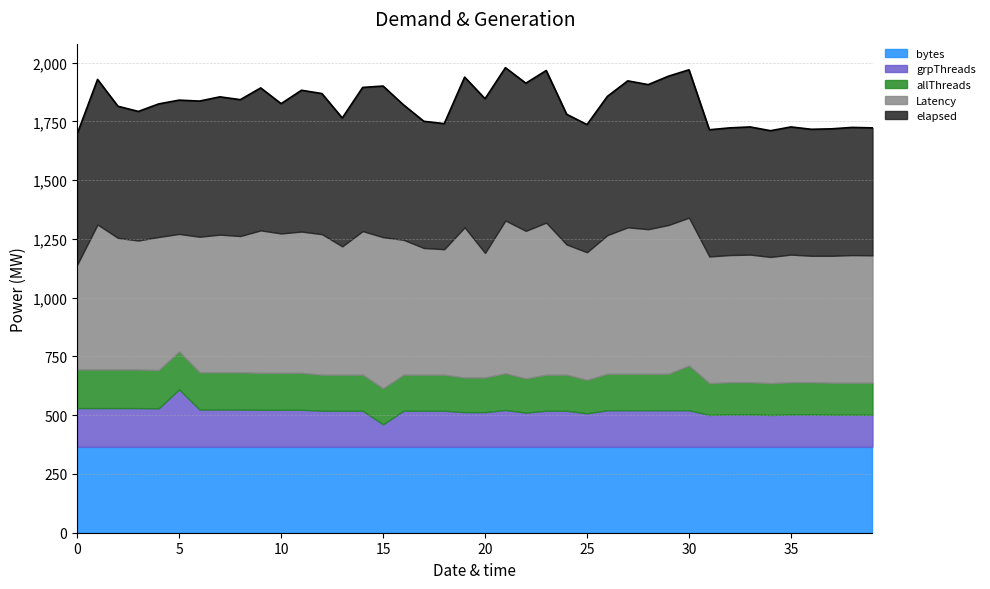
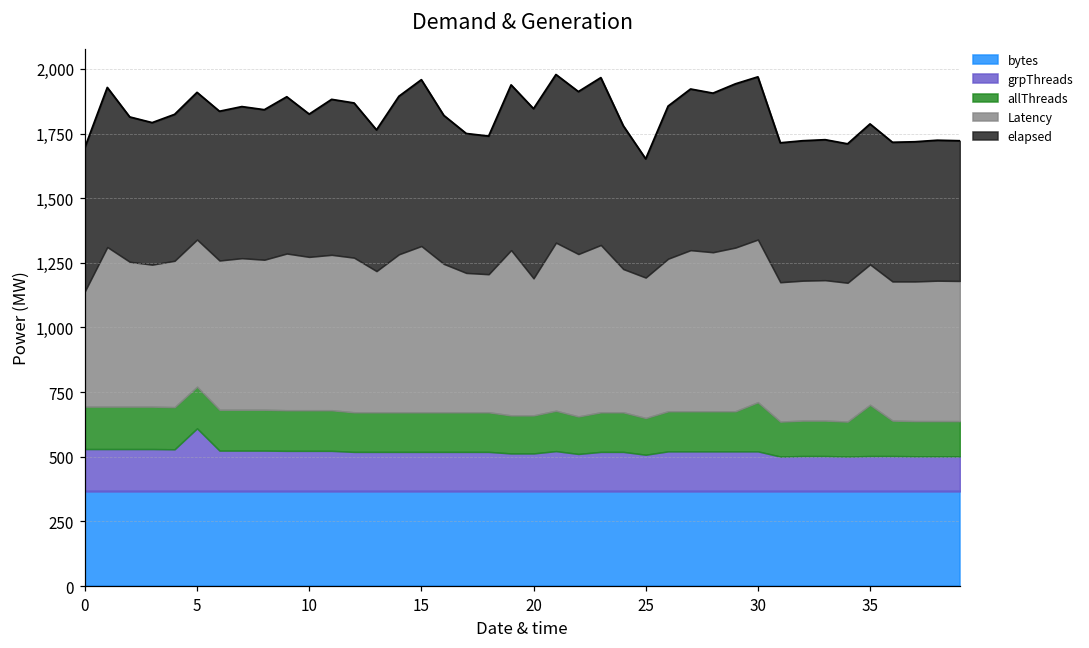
Latency, 5: 500 -> 570
grpThreads, 15: 100 -> 150
elapsed, 25: 540 -> 460
allThreads, 35: 140 -> 200
